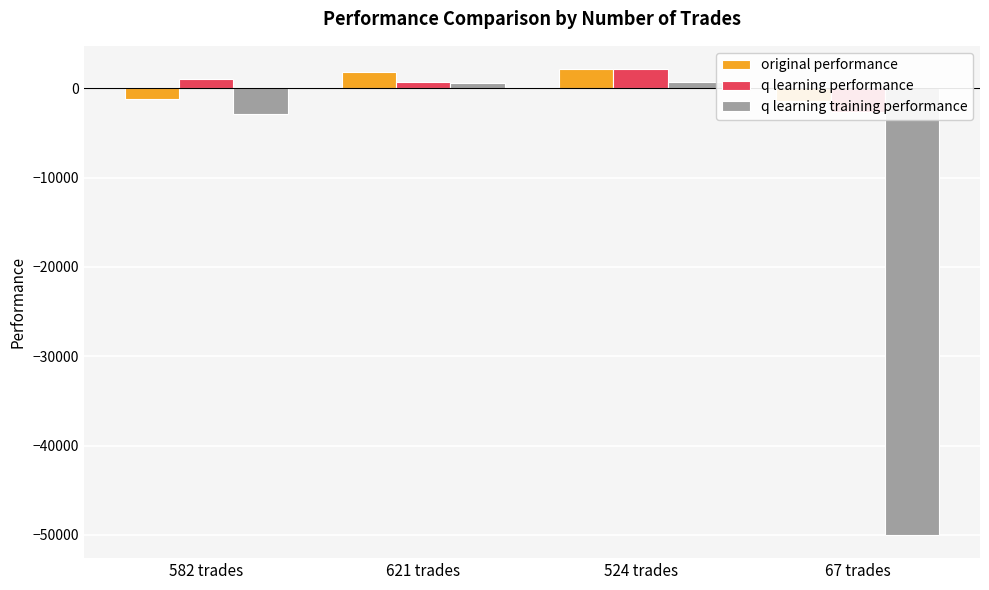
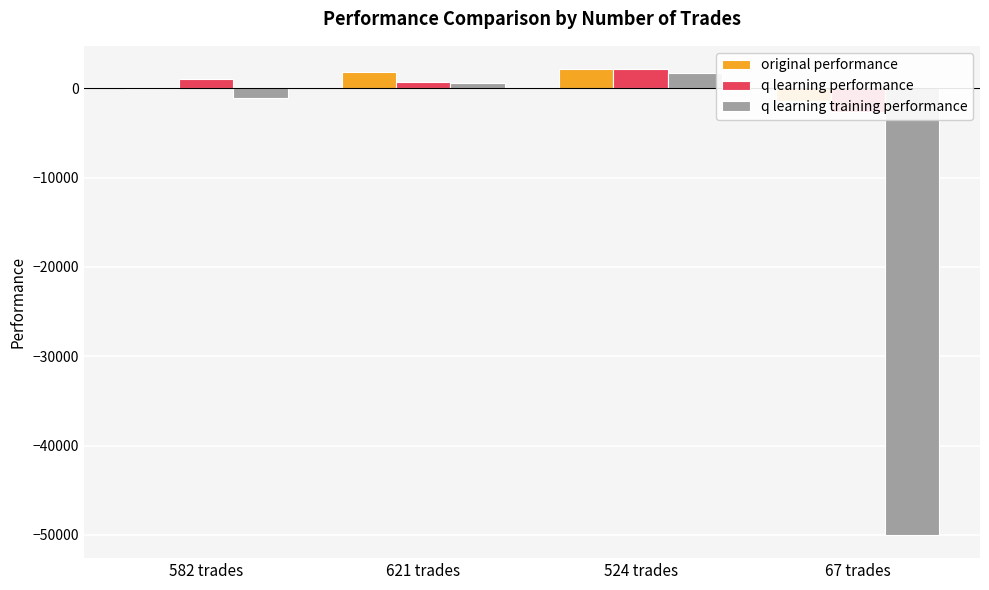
original performance, 582 trades: -1000 -> 0
q learning training performance, 582 trades: -3000 -> -1000
q learning training performance, 524 trades: 1000 -> 2000
